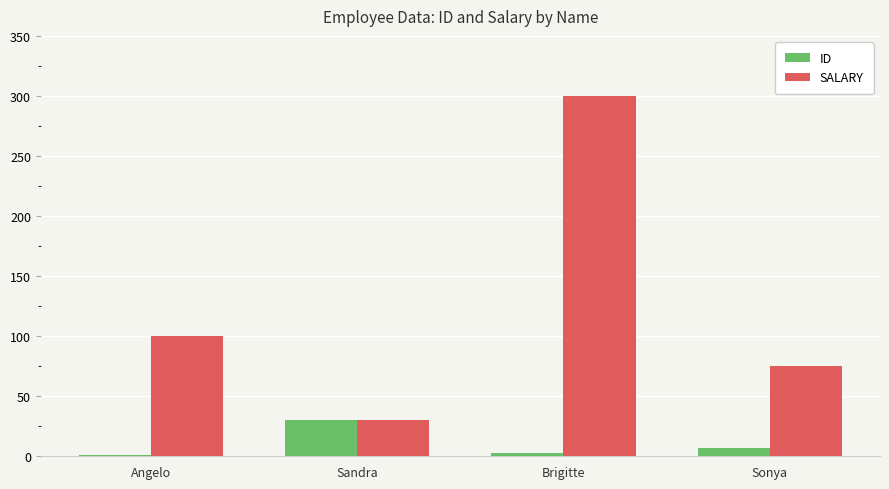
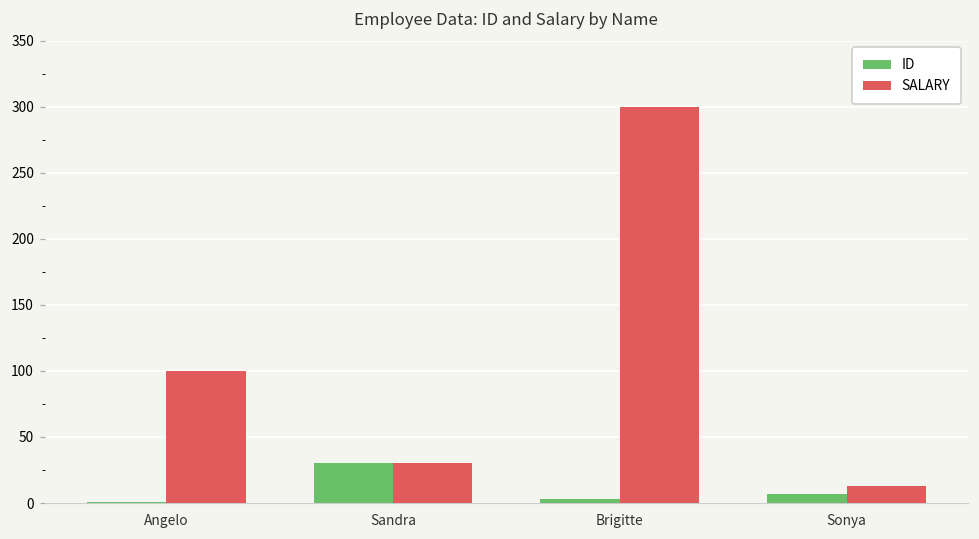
SALARY, Sonya: 75 -> 13
